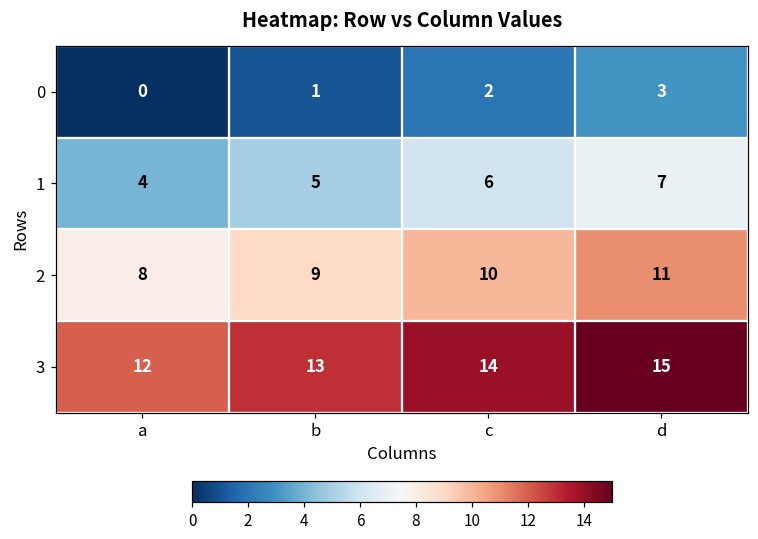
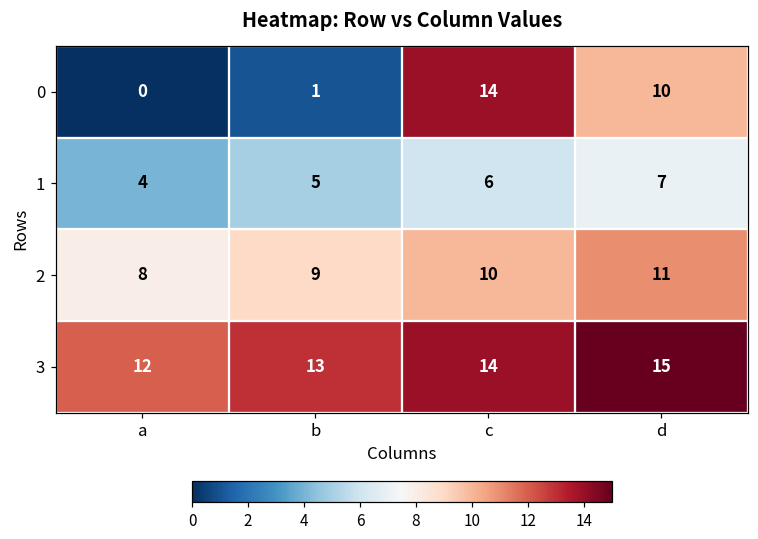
0, c: 2 -> 14
0, d: 3 -> 10
